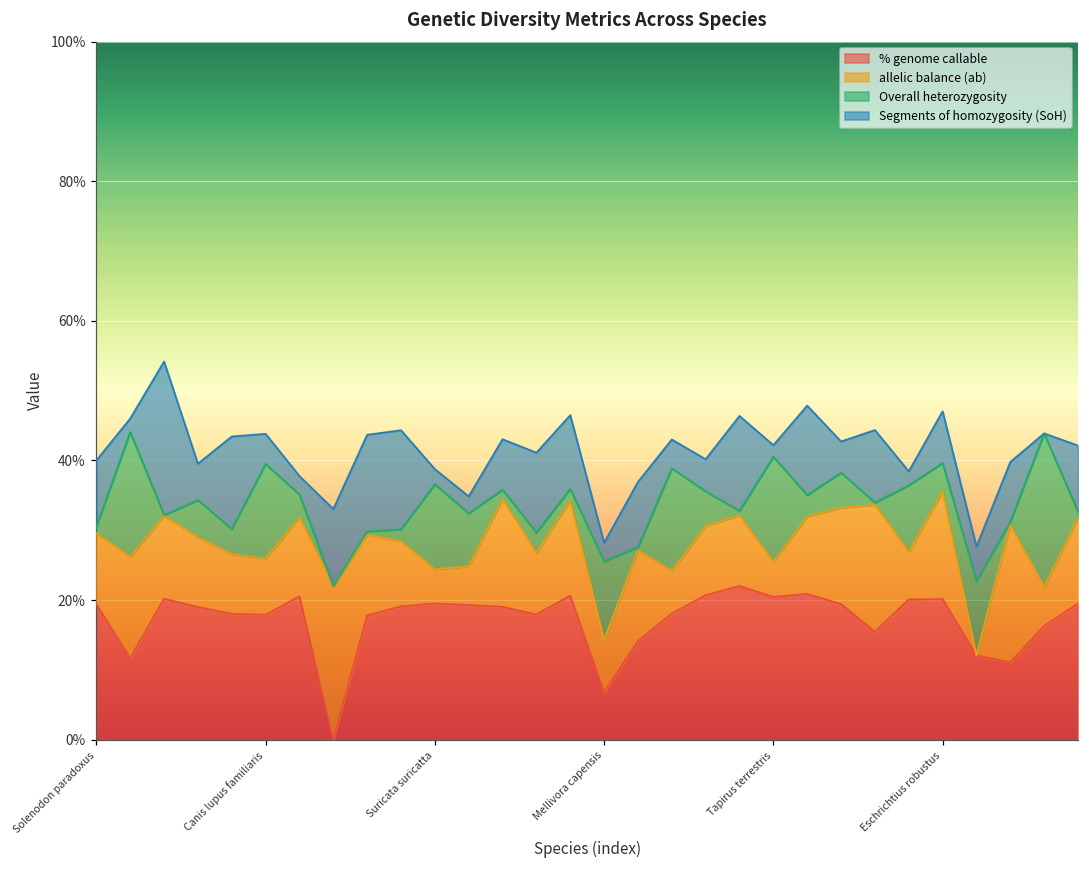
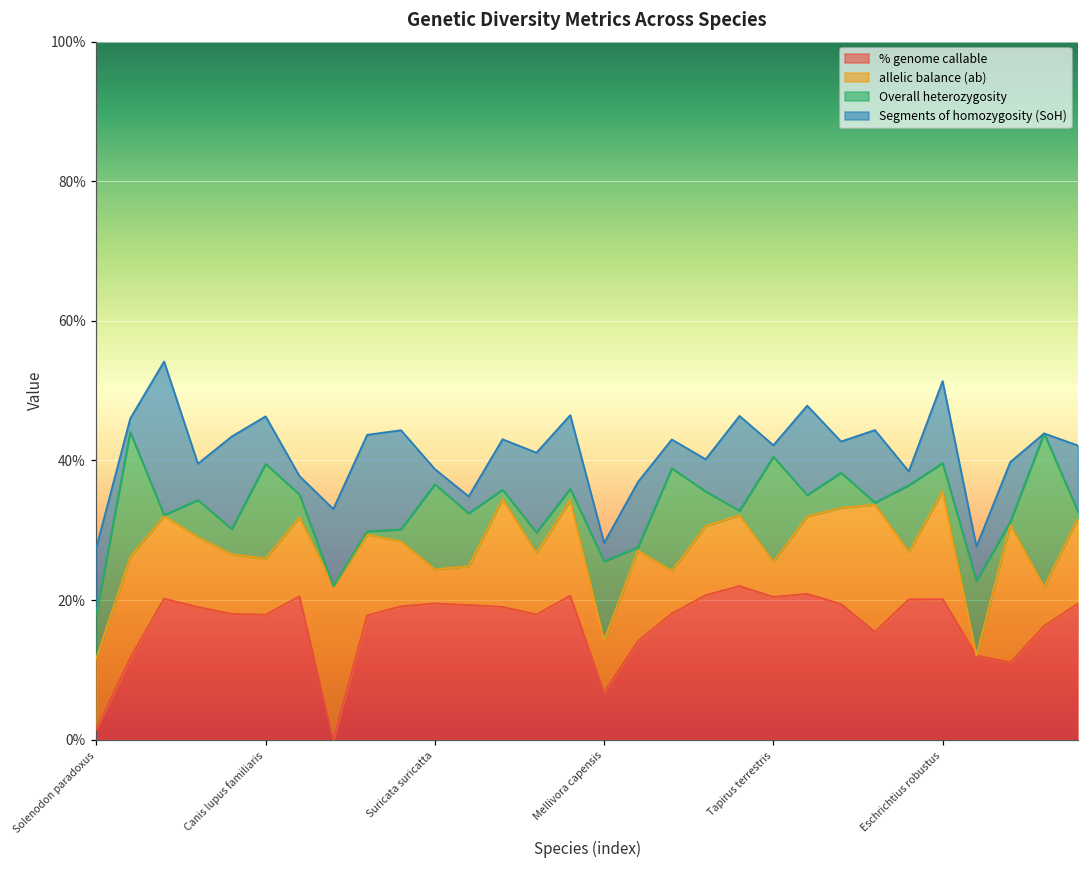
% genome callable, Solenodon paradoxus: 19% -> 2%
Overall heterozygosity, Solenodon paradoxus: 1% -> 6%
Segments of homozygosity (SoH), Canis lupus familiaris: 4% -> 7%
Segments of homozygosity (SoH), Eschrichtius robustus: 7% -> 12%
